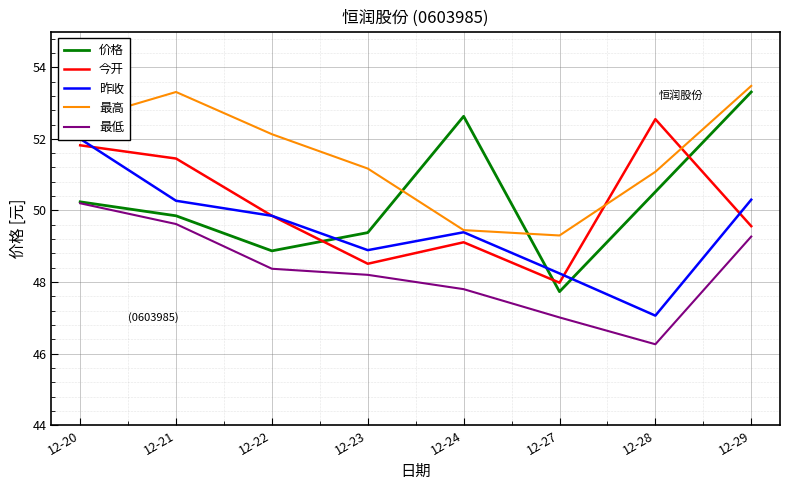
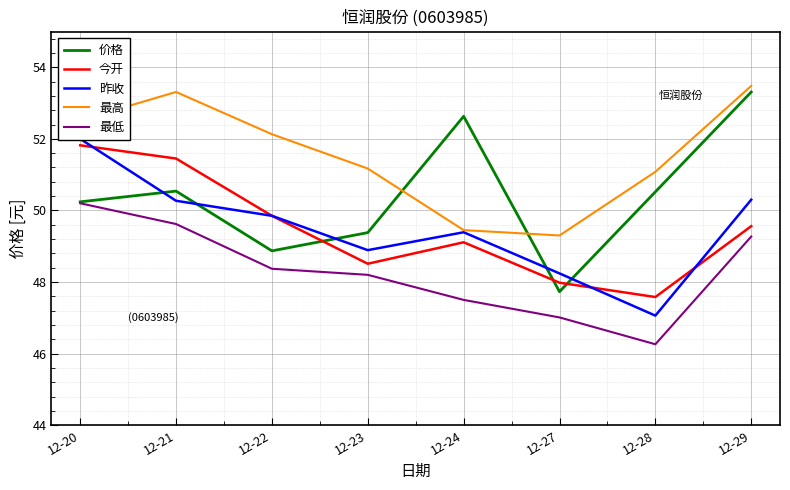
价格, 12-21: 49.9 -> 50.5
最低, 12-24: 47.8 -> 47.5
今开, 12-28: 52.6 -> 47.6
